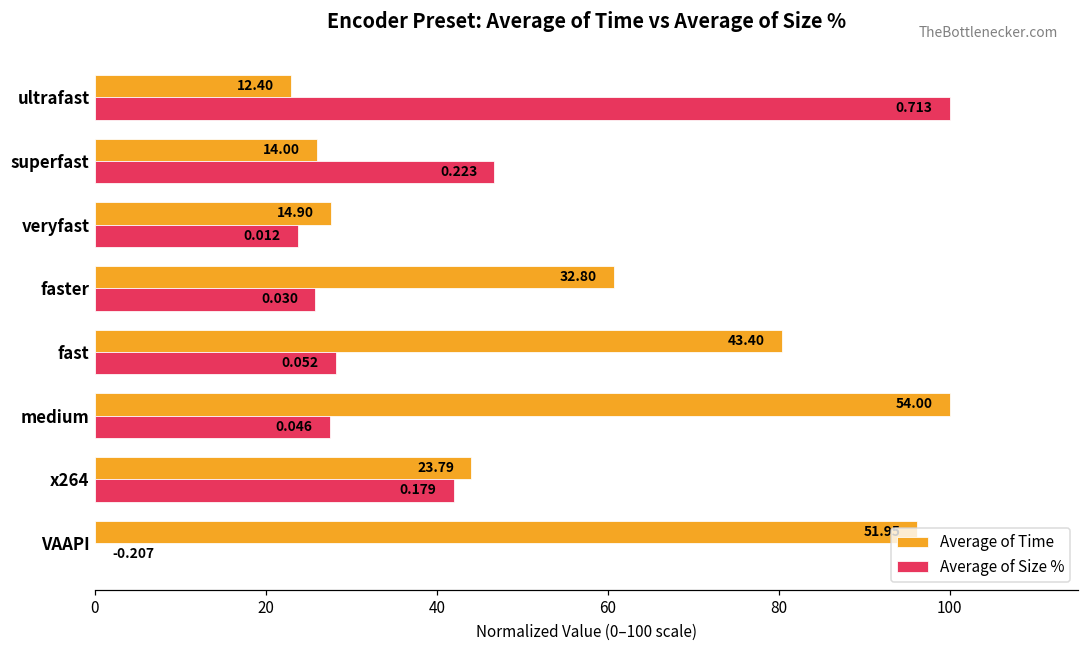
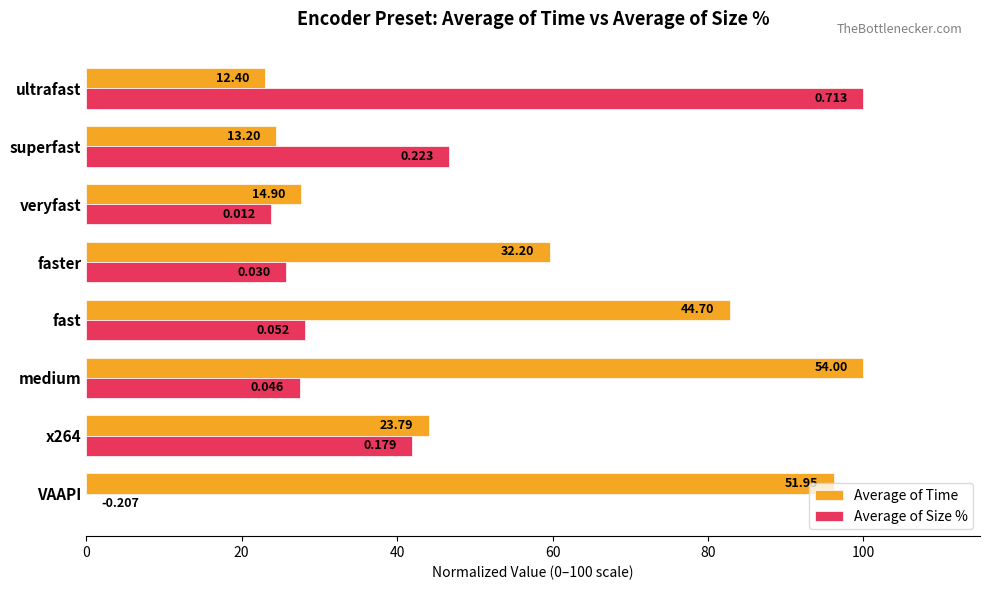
Average of Time, superfast: 14.00 -> 13.20
Average of Time, faster: 32.80 -> 32.20
Average of Time, fast: 43.40 -> 44.70
